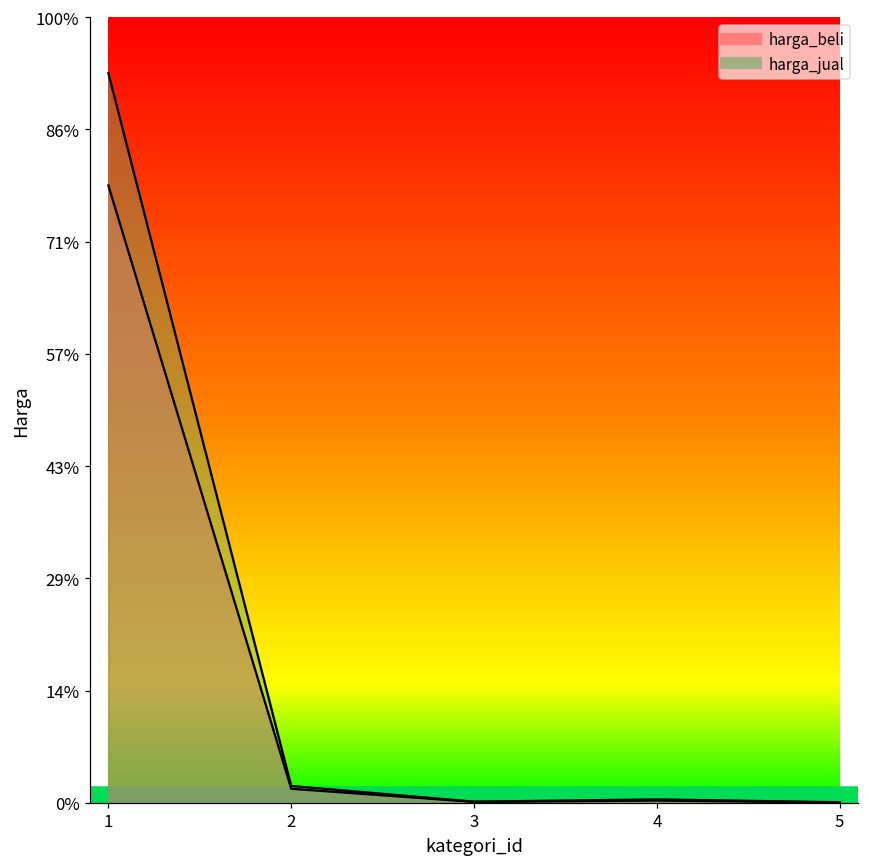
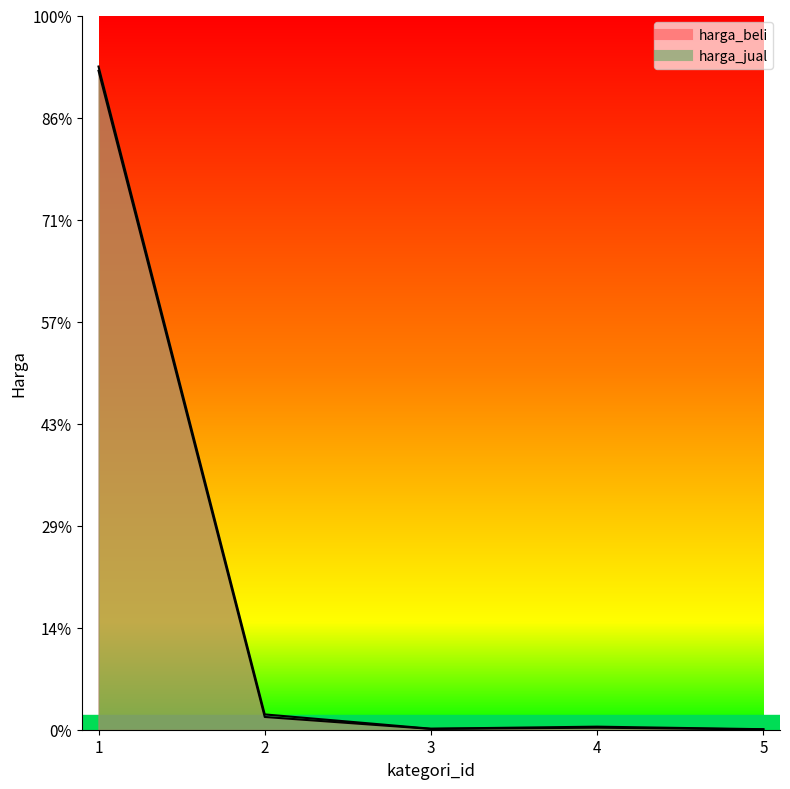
harga_beli, 1: 79% -> 92%
